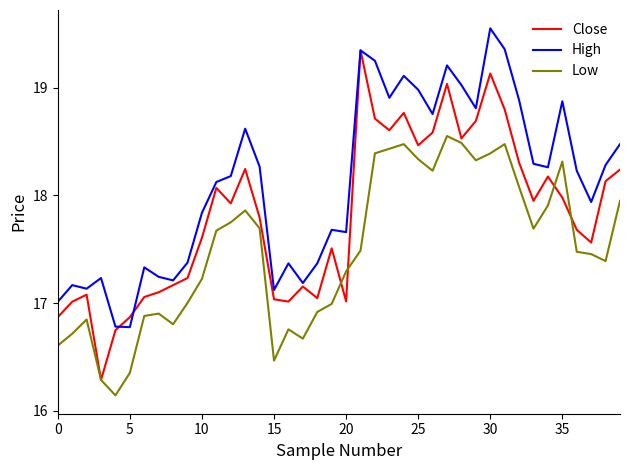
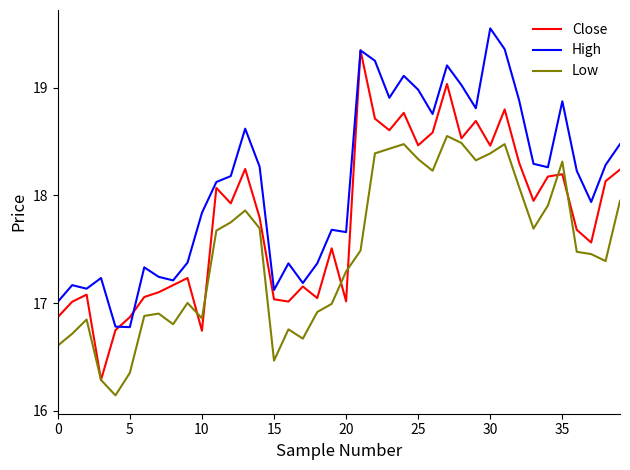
Close, 10: 17.61 -> 16.74
Low, 10: 17.22 -> 16.86
Close, 30: 19.13 -> 18.46
Close, 35: 17.98 -> 18.20
